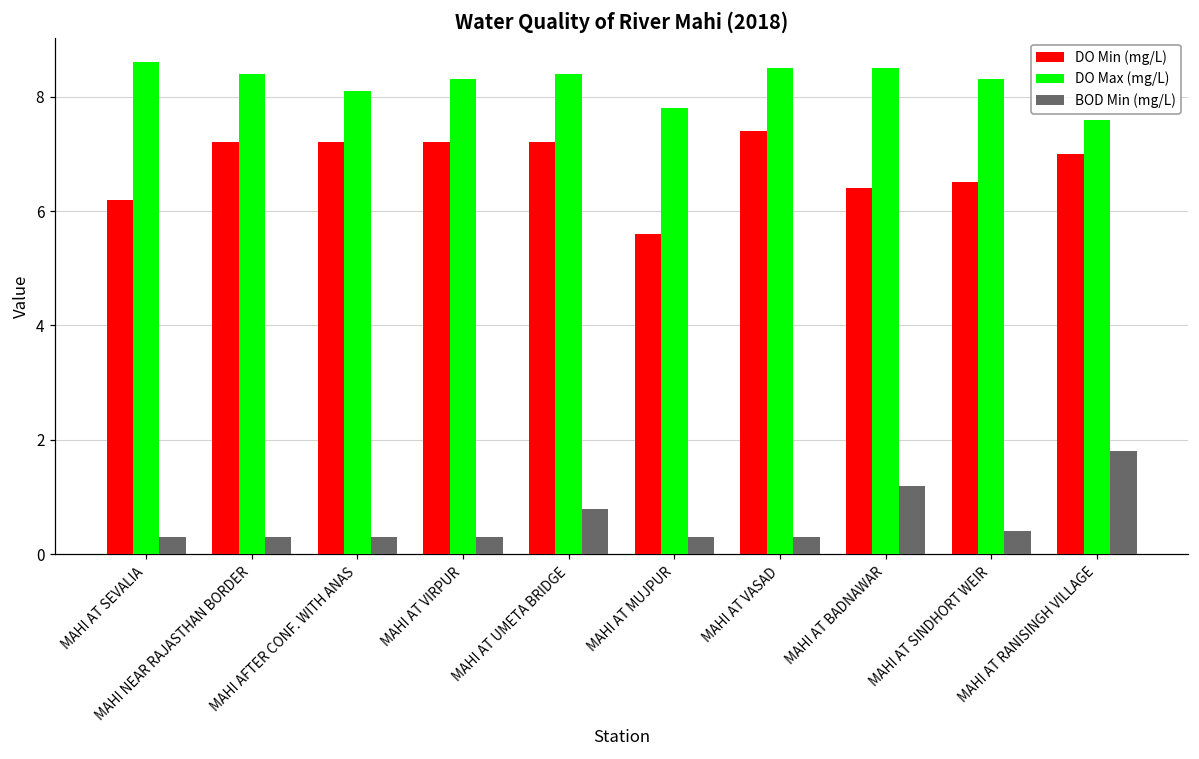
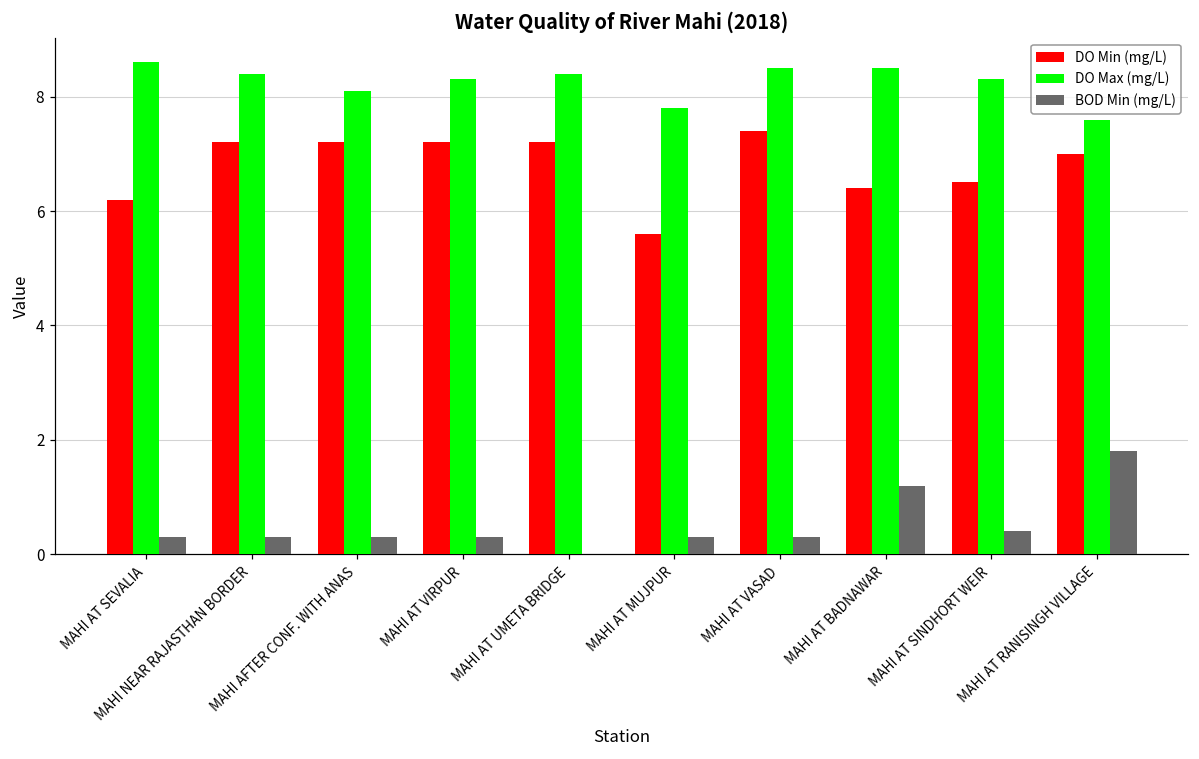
BOD Min (mg/L), MAHI AT UMETA BRIDGE: 0.8 -> 0.0
